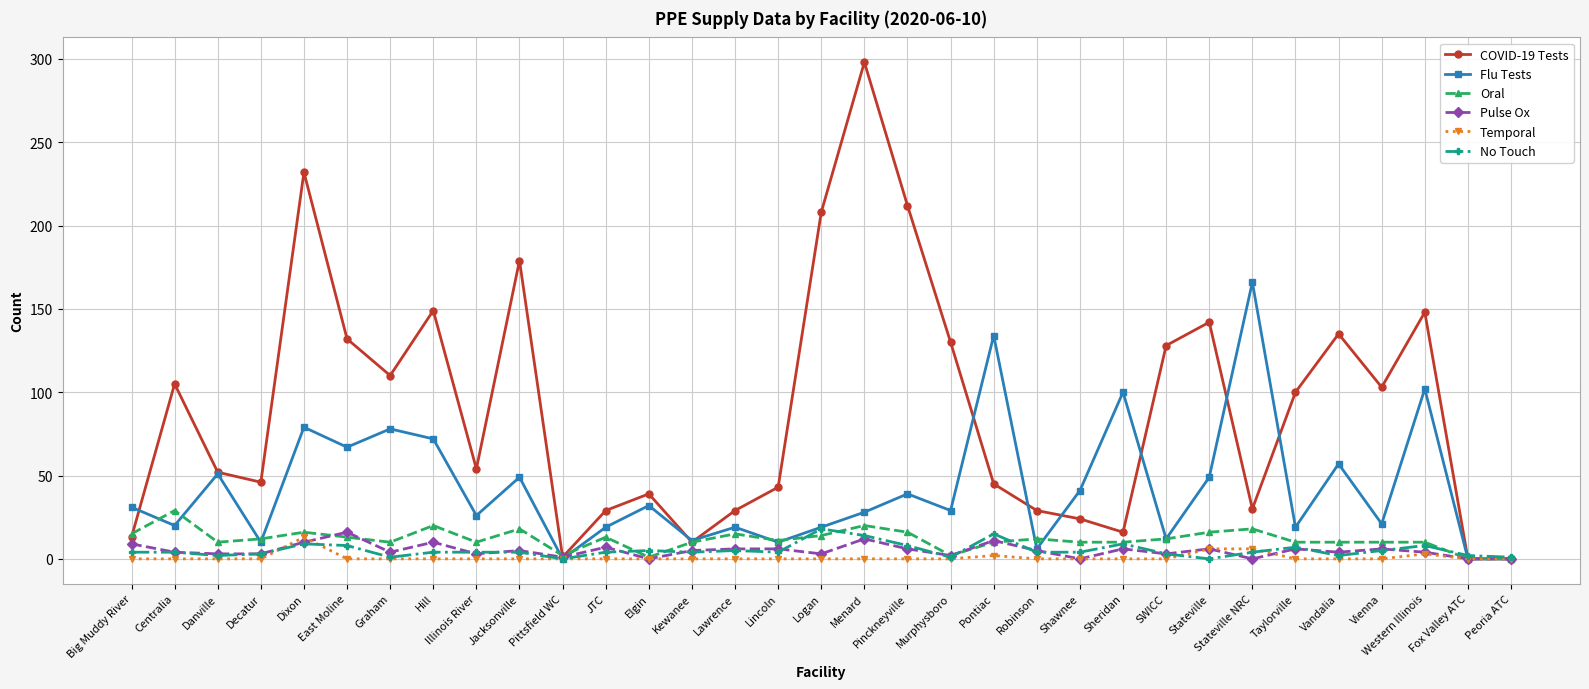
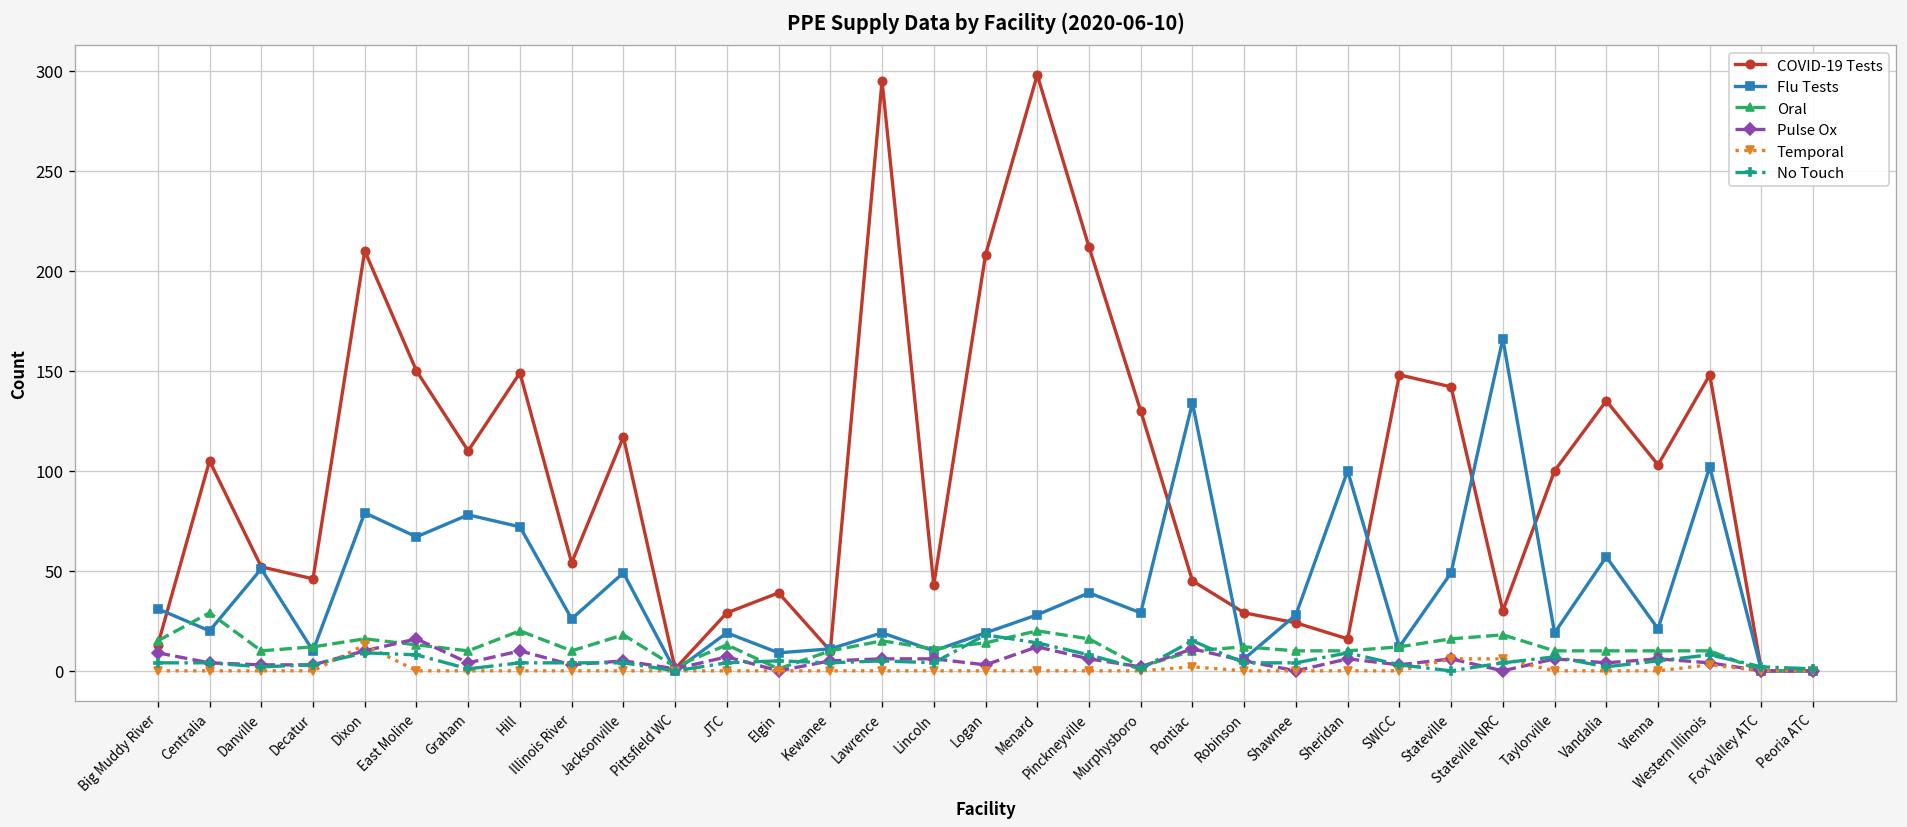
COVID-19 Tests, Dixon: 232 -> 210
COVID-19 Tests, East Moline: 132 -> 150
COVID-19 Tests, Jacksonville: 179 -> 117
Flu Tests, Elgin: 32 -> 9
COVID-19 Tests, Lawrence: 29 -> 295
Flu Tests, Shawnee: 41 -> 28
COVID-19 Tests, SWICC: 128 -> 148
